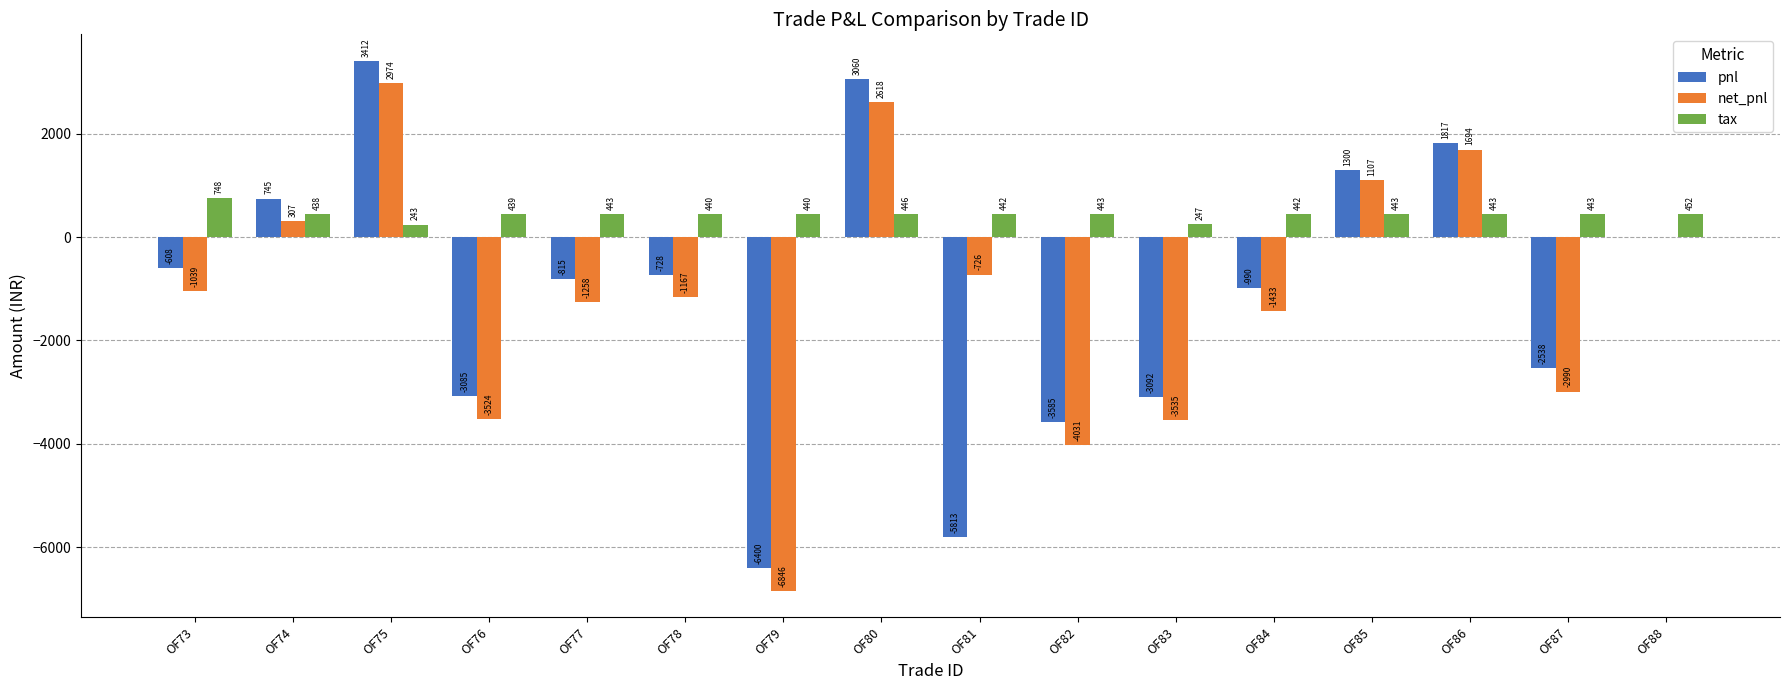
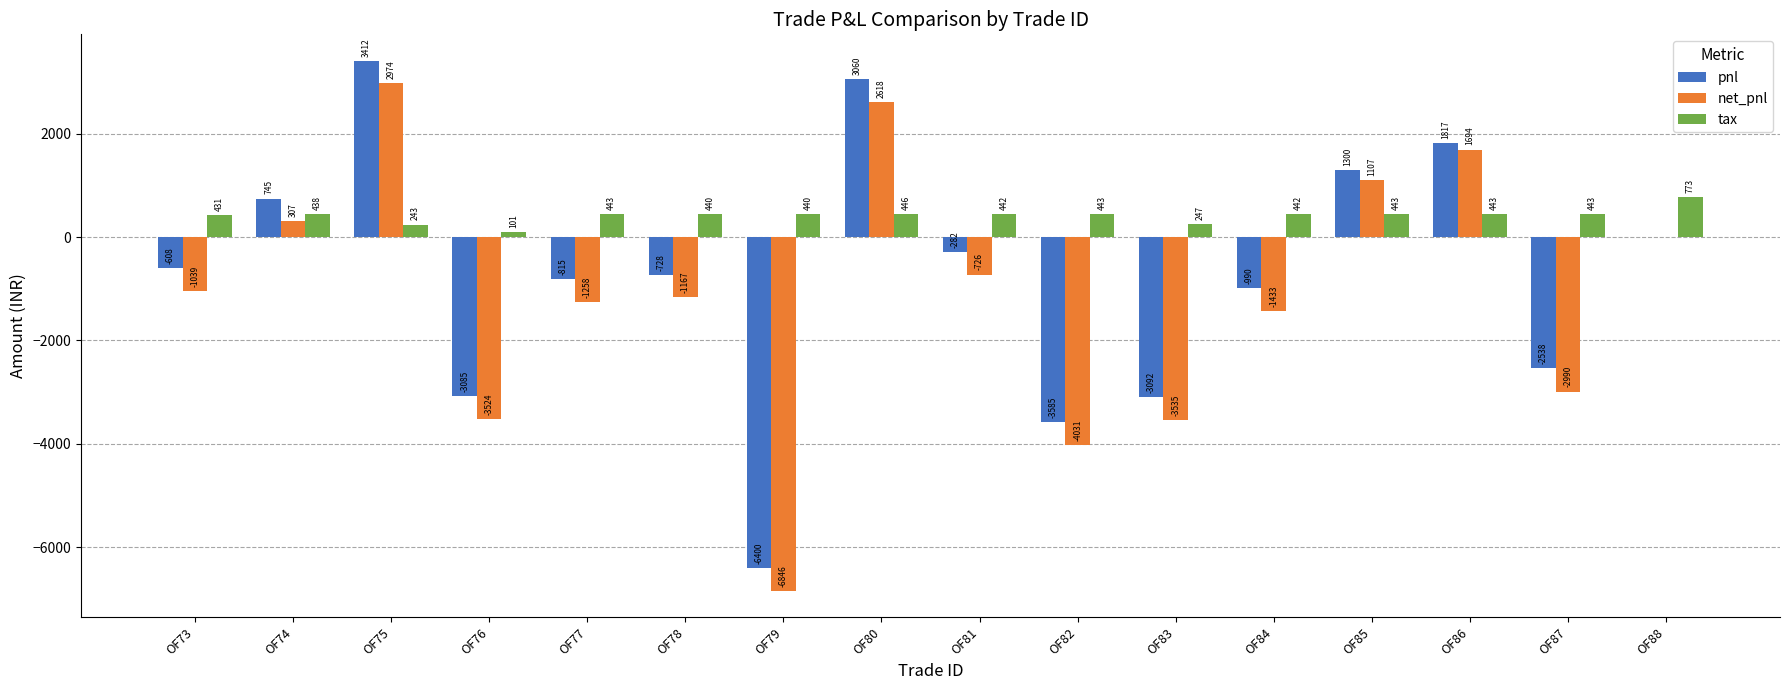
tax, OF73: 748 -> 431
tax, OF76: 439 -> 101
pnl, OF81: -5813 -> -282
tax, OF88: 452 -> 773
